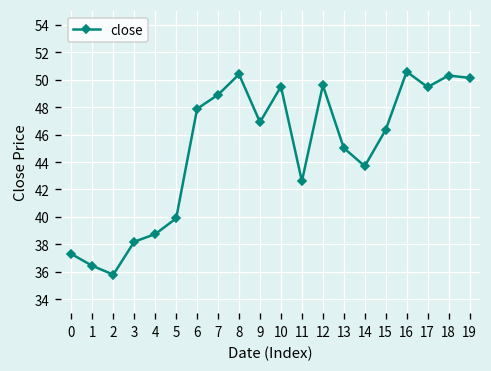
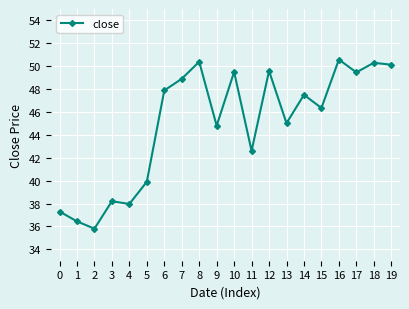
4: 38.8 -> 38.0
9: 46.9 -> 44.8
14: 43.7 -> 47.5
